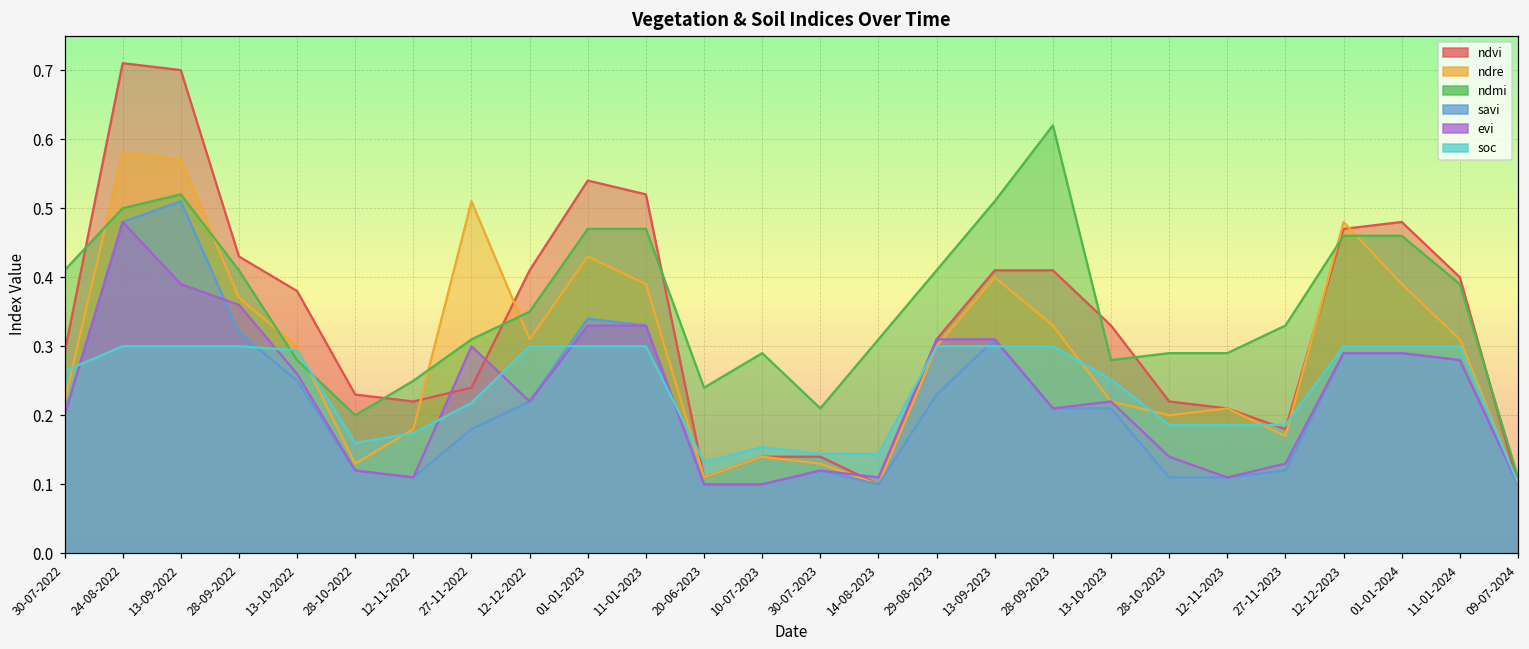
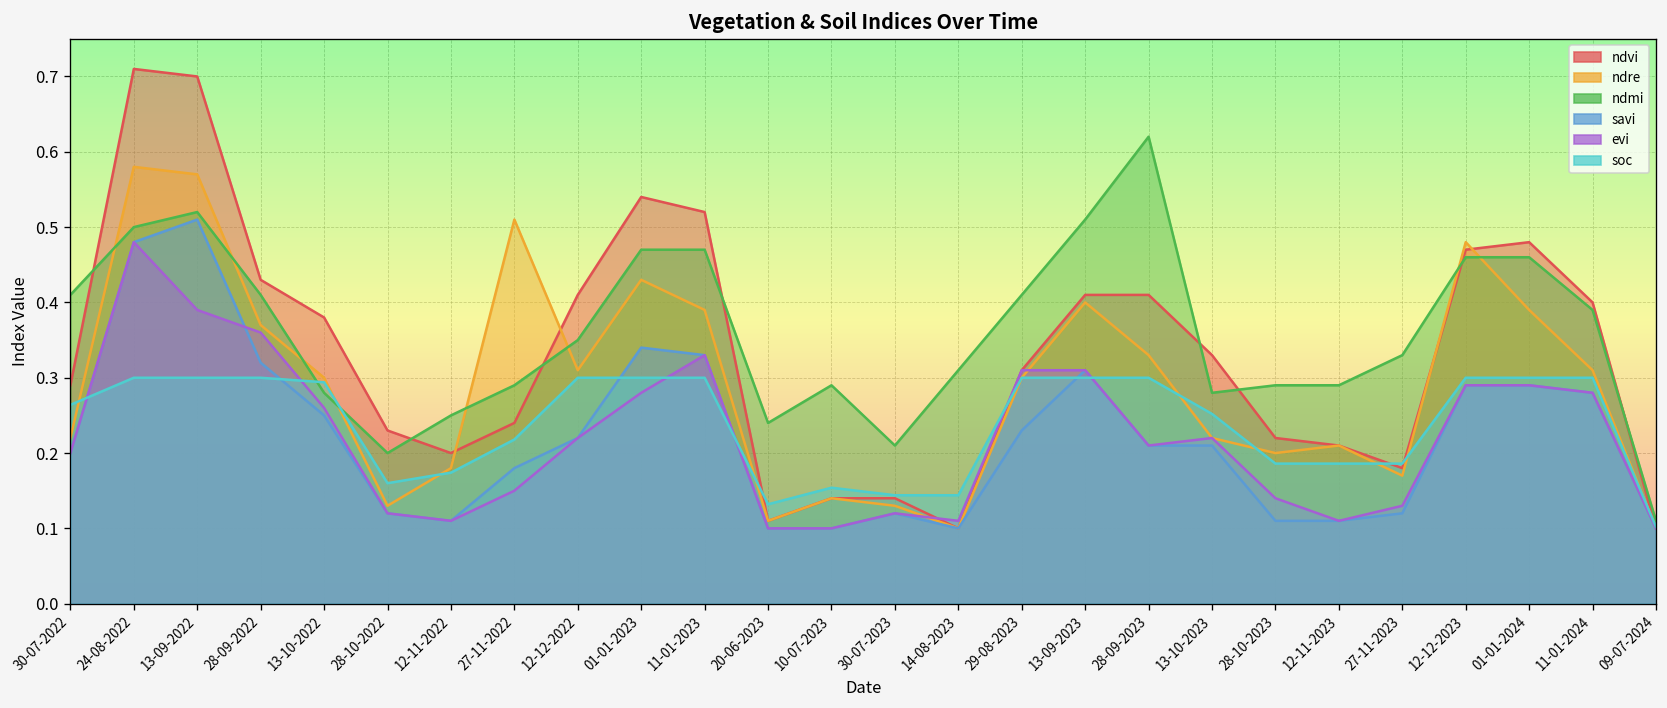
ndvi, 12-11-2022: 0.22 -> 0.20
ndmi, 27-11-2022: 0.31 -> 0.29
evi, 27-11-2022: 0.30 -> 0.15
evi, 01-01-2023: 0.33 -> 0.28
